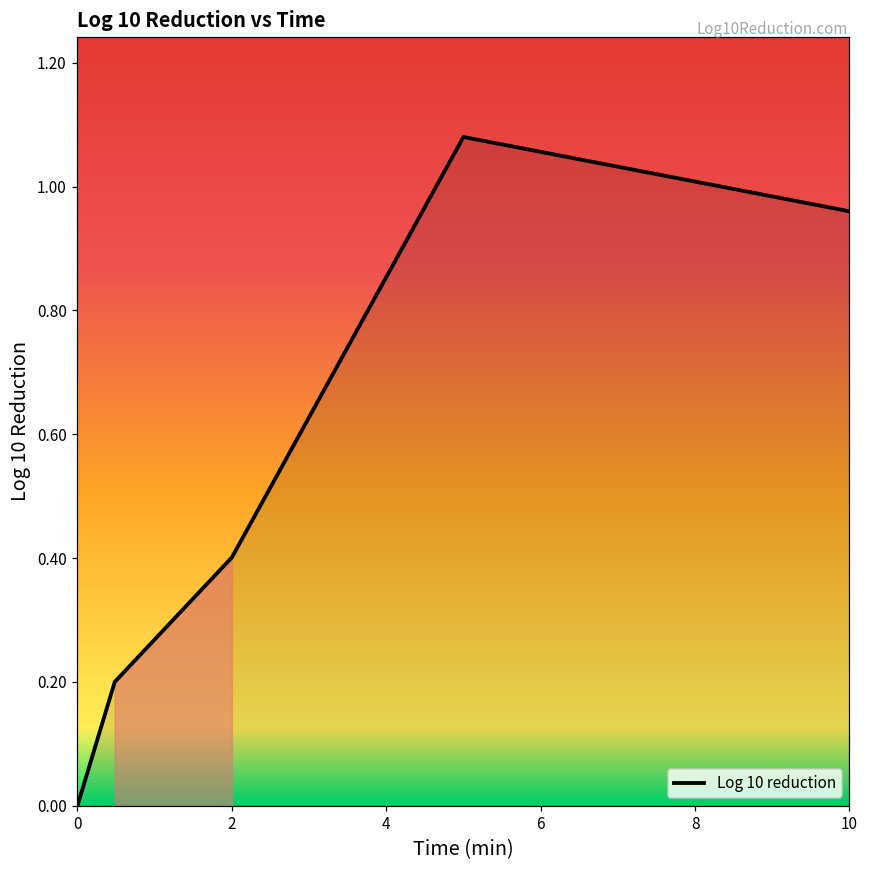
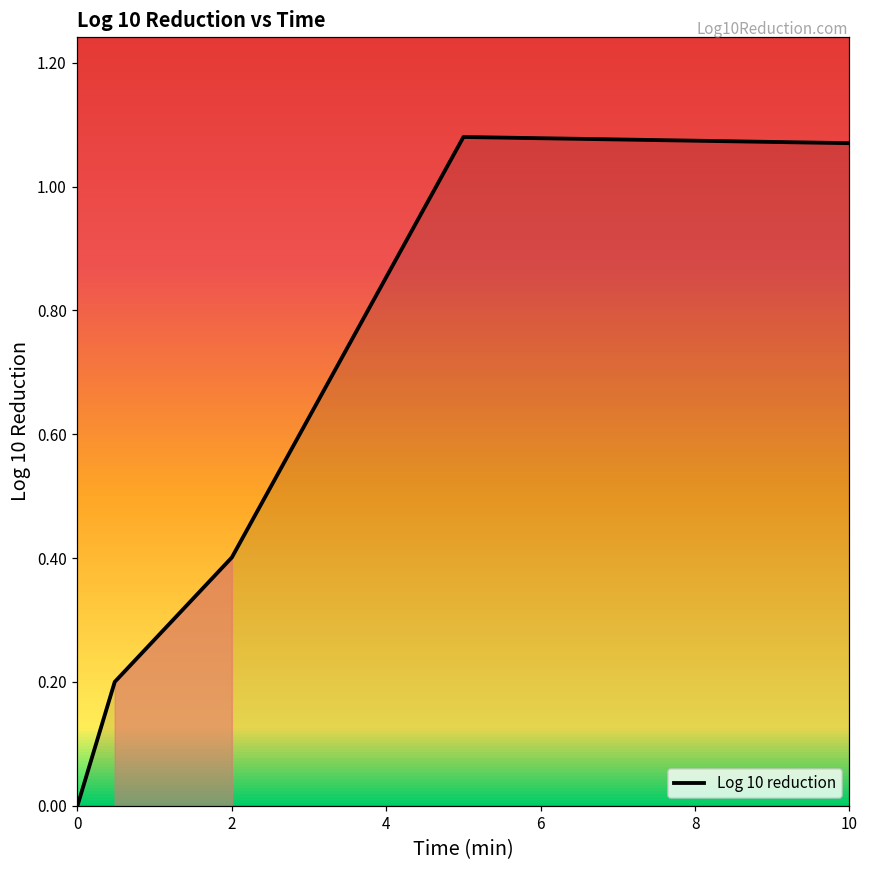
Log 10 reduction, 10: 0.96 -> 1.07
